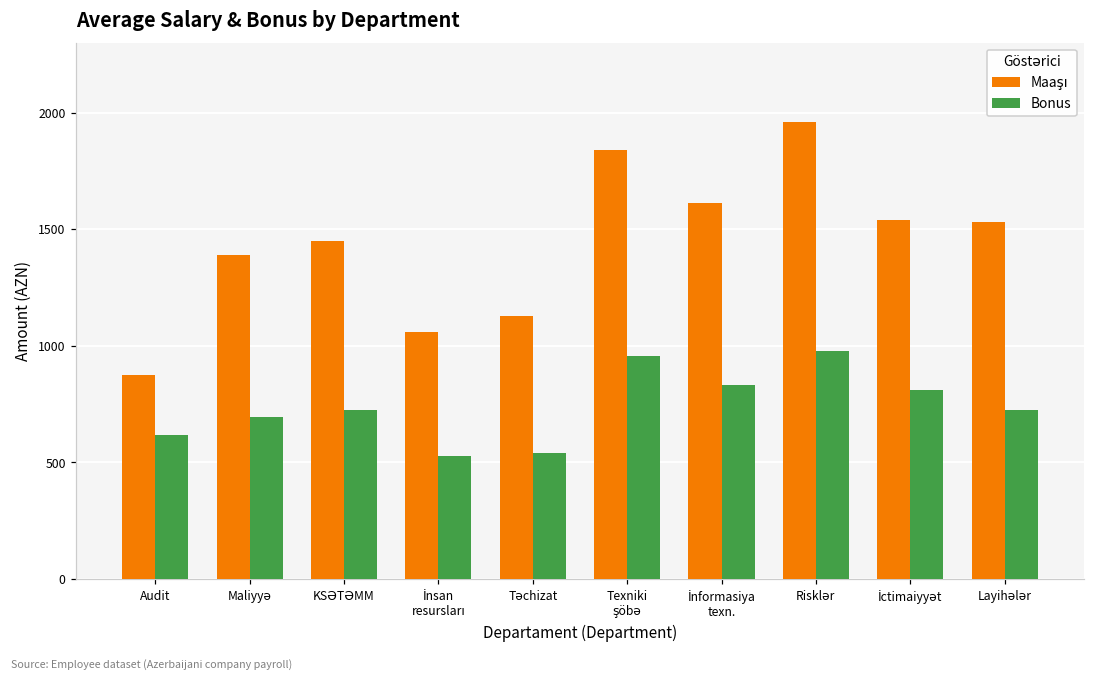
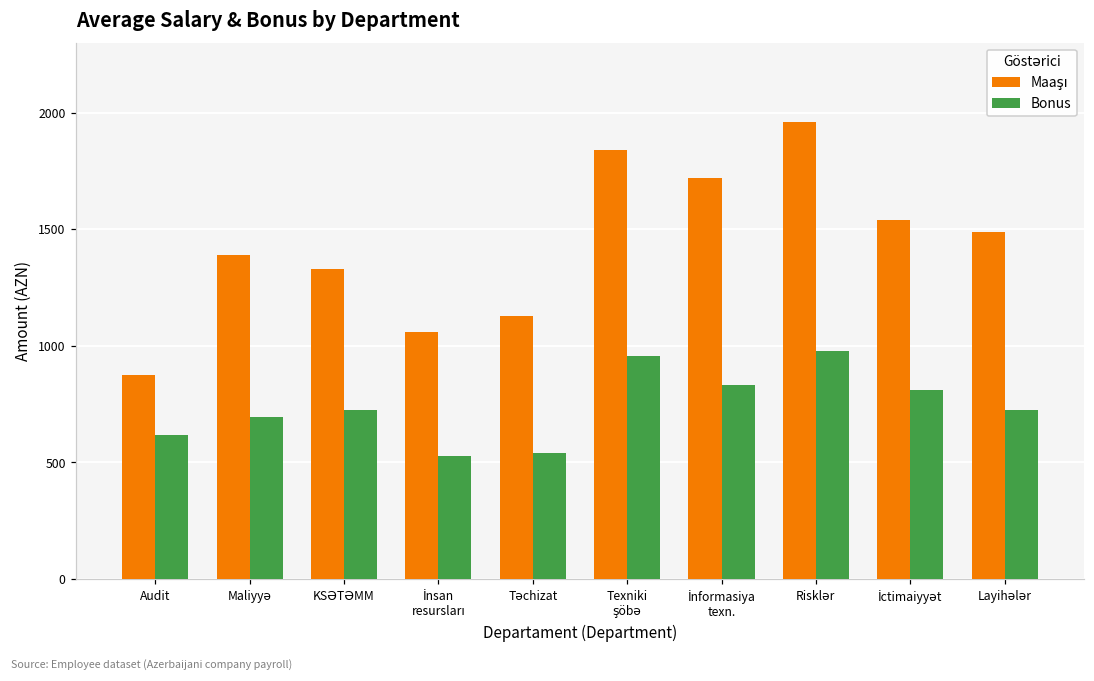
Maaşı, KSƏTƏMM: 1450 -> 1330
Maaşı, İnformasiya texn.: 1610 -> 1720
Maaşı, Layihələr: 1530 -> 1490
